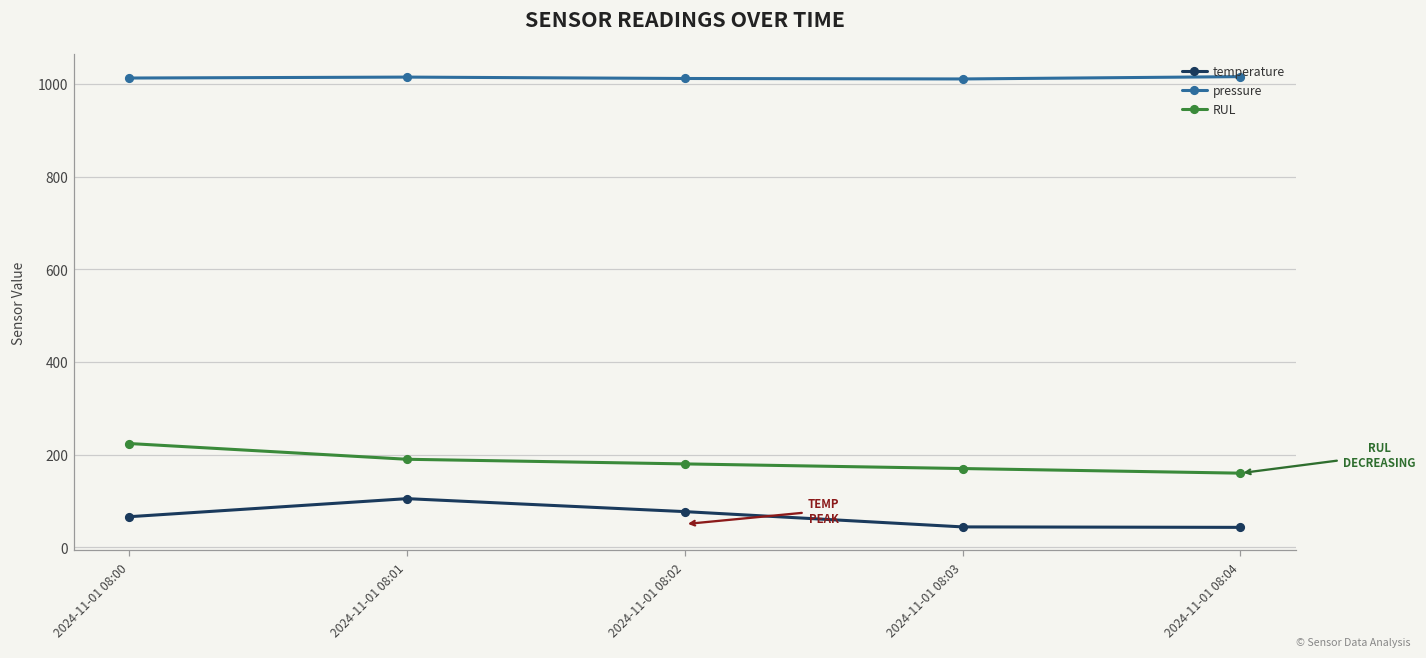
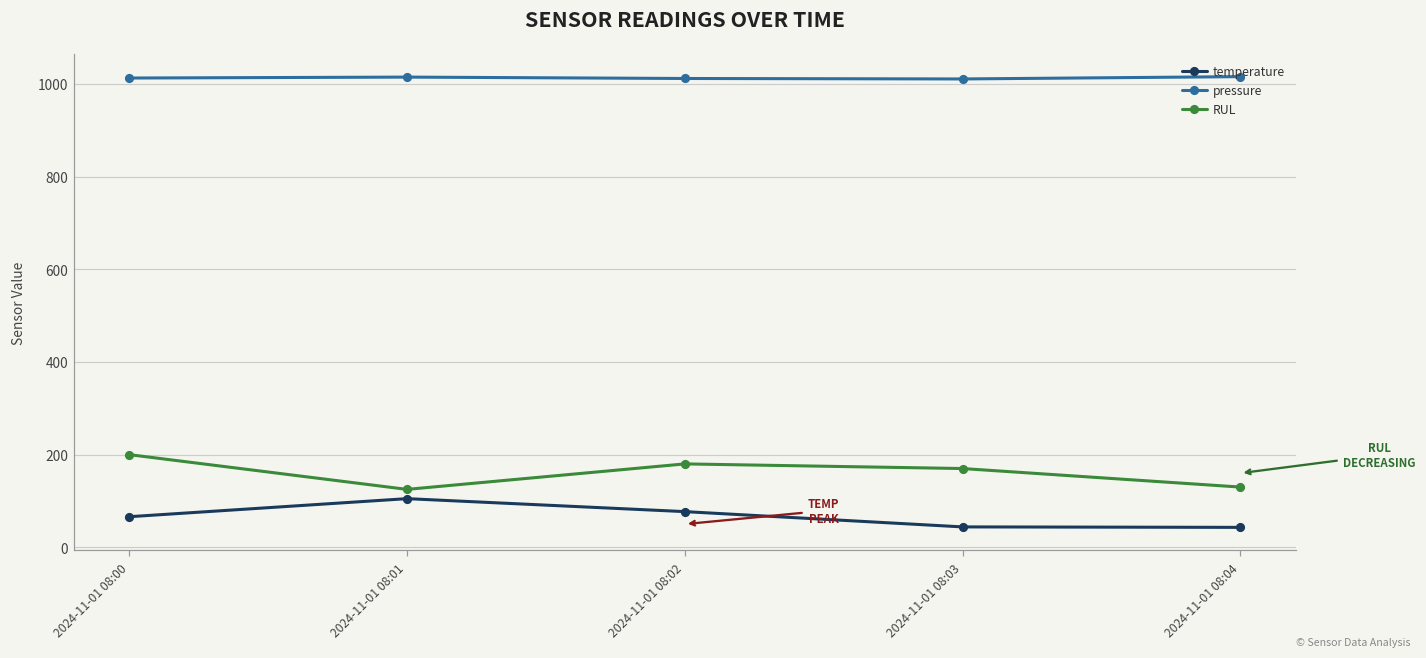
RUL, 2024-11-01 08:00: 220 -> 200
RUL, 2024-11-01 08:01: 190 -> 130
RUL, 2024-11-01 08:04: 160 -> 130
